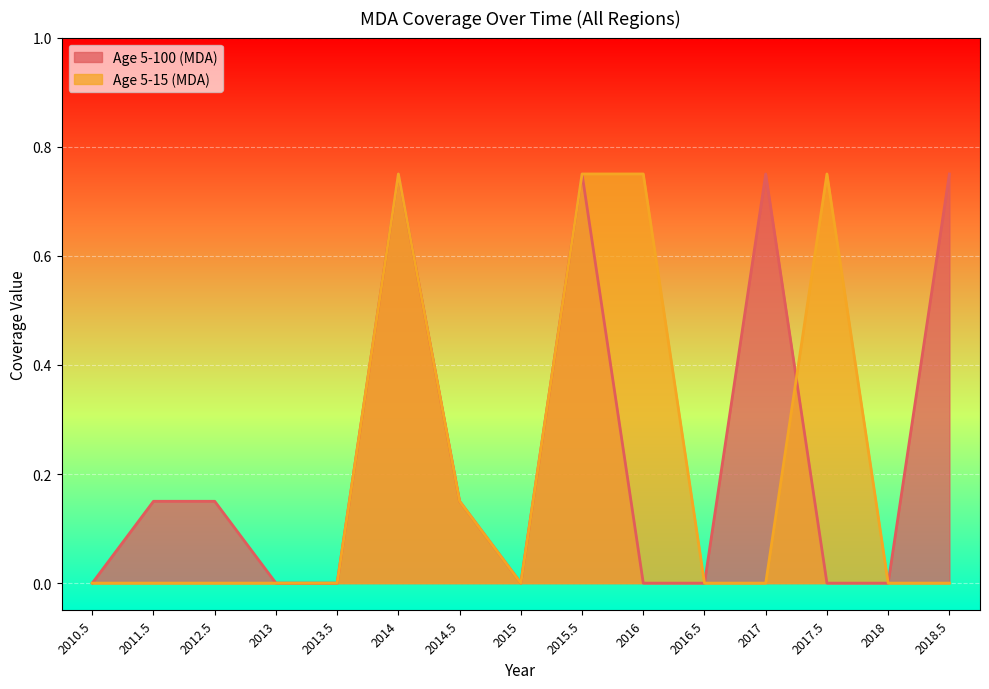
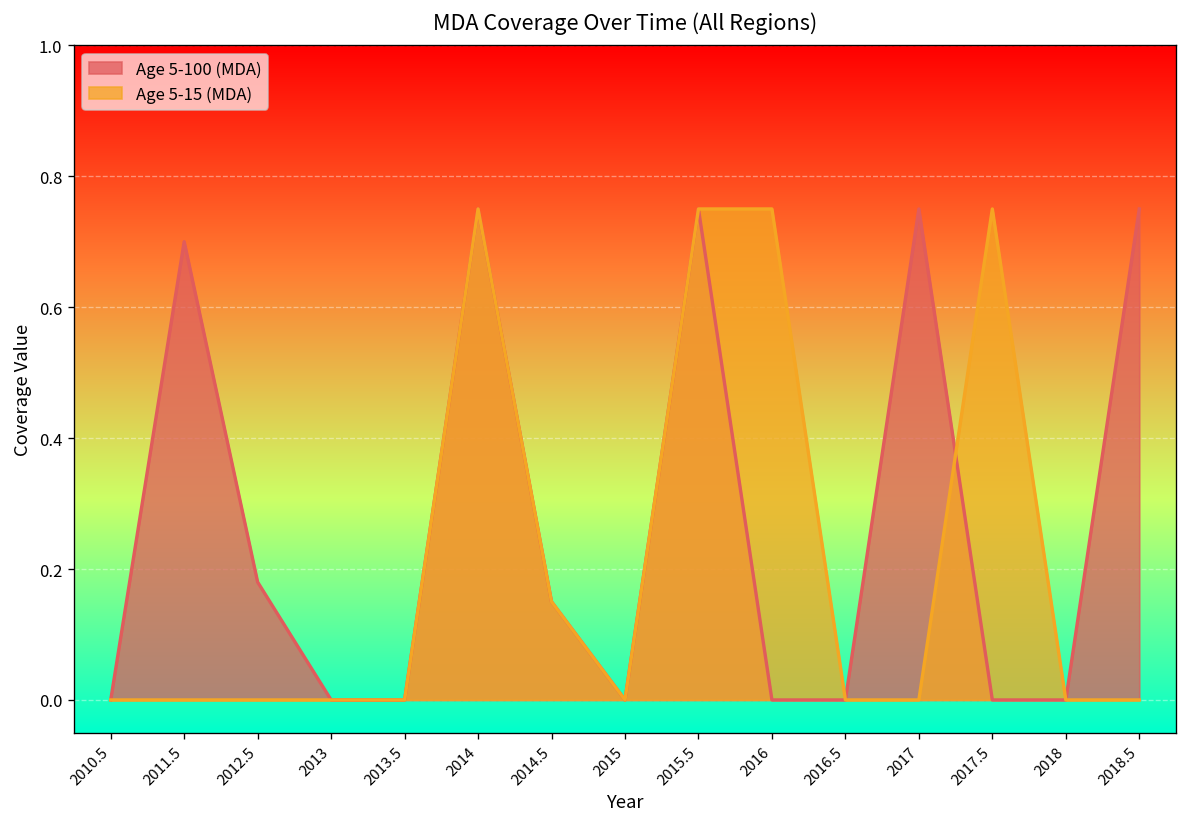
Age 5-100 (MDA), 2011.5: 0.15 -> 0.70
Age 5-100 (MDA), 2012.5: 0.15 -> 0.18
